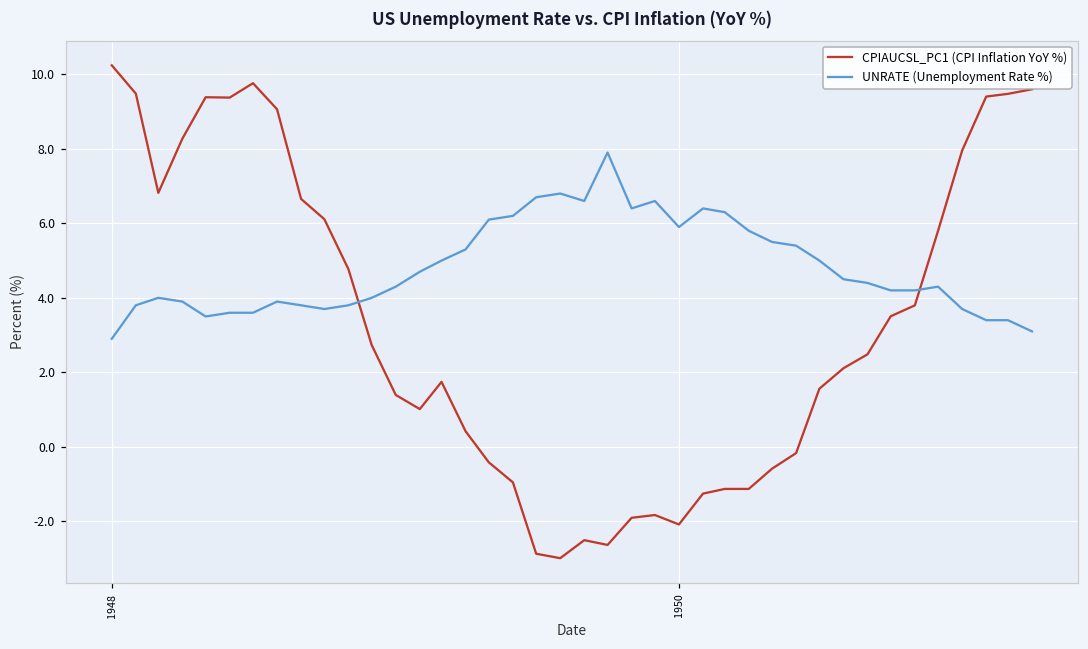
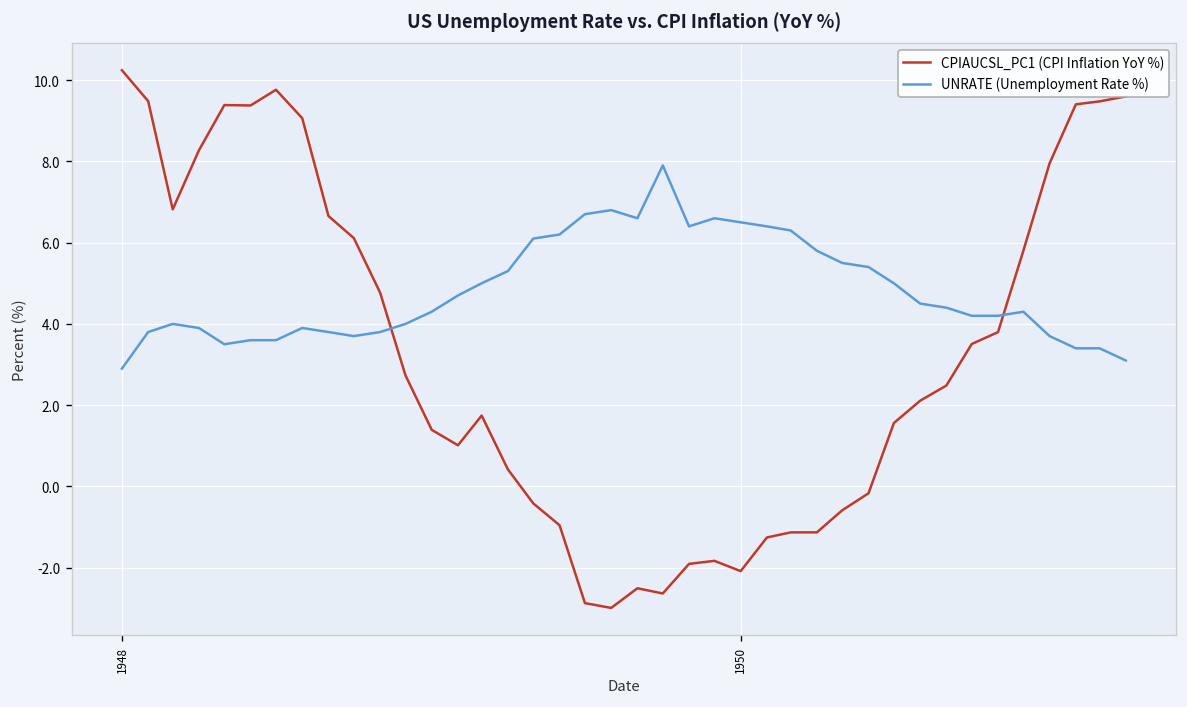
UNRATE (Unemployment Rate %), 1950: 5.9 -> 6.5
